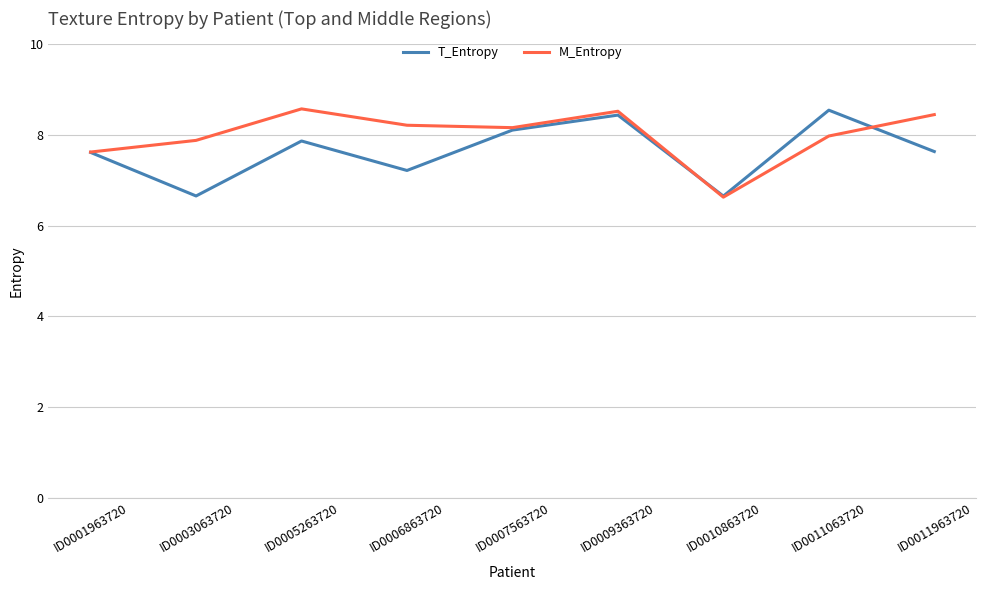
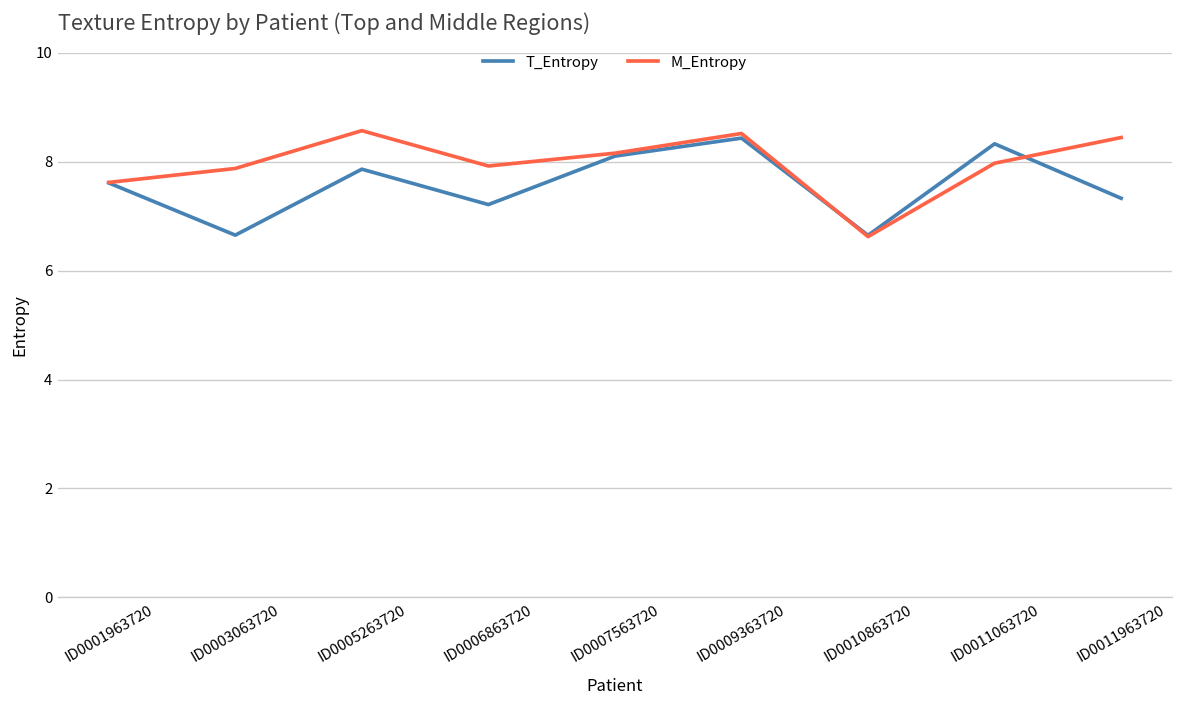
M_Entropy, ID0006863720: 8.2 -> 7.9
T_Entropy, ID0011063720: 8.5 -> 8.3
T_Entropy, ID0011963720: 7.6 -> 7.3
